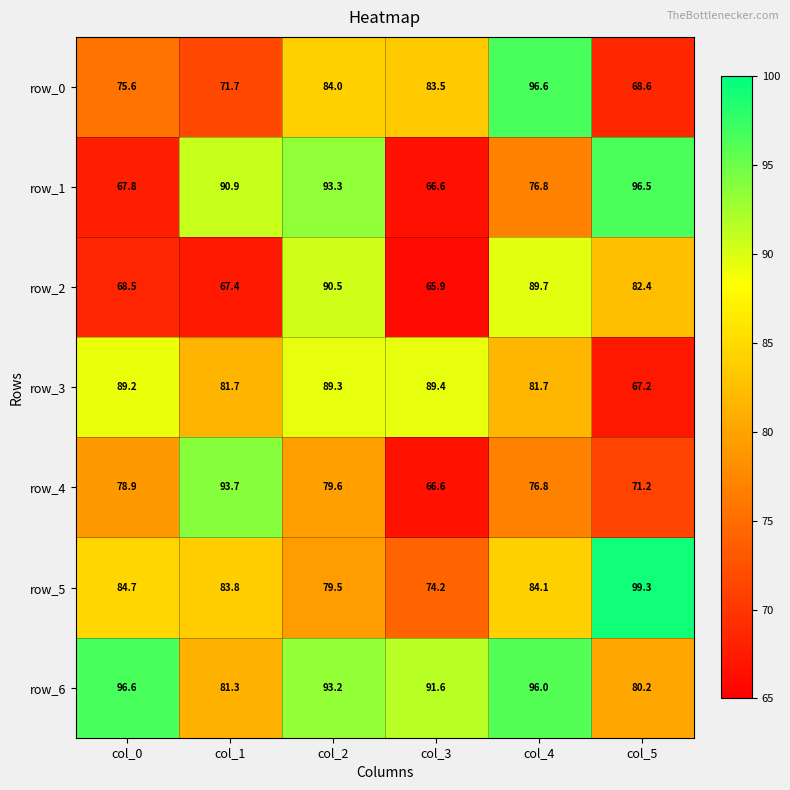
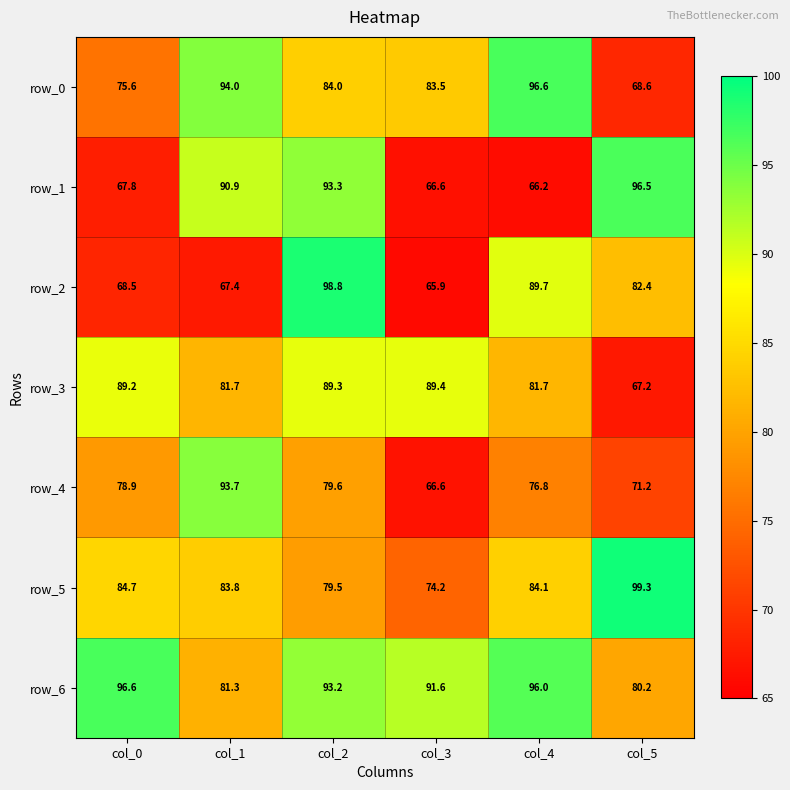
row_0, col_1: 71.7 -> 94.0
row_1, col_4: 76.8 -> 66.2
row_2, col_2: 90.5 -> 98.8
